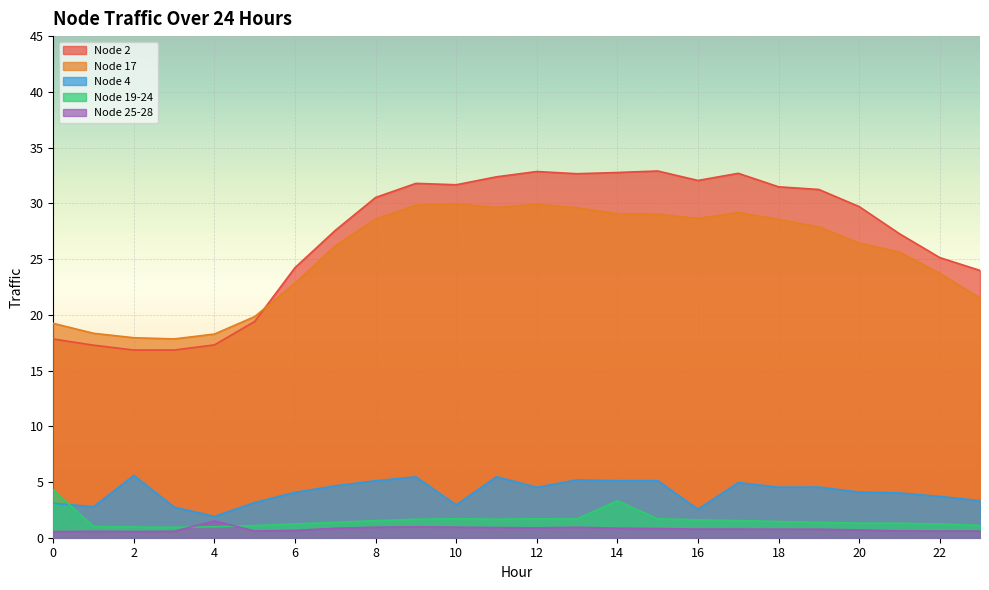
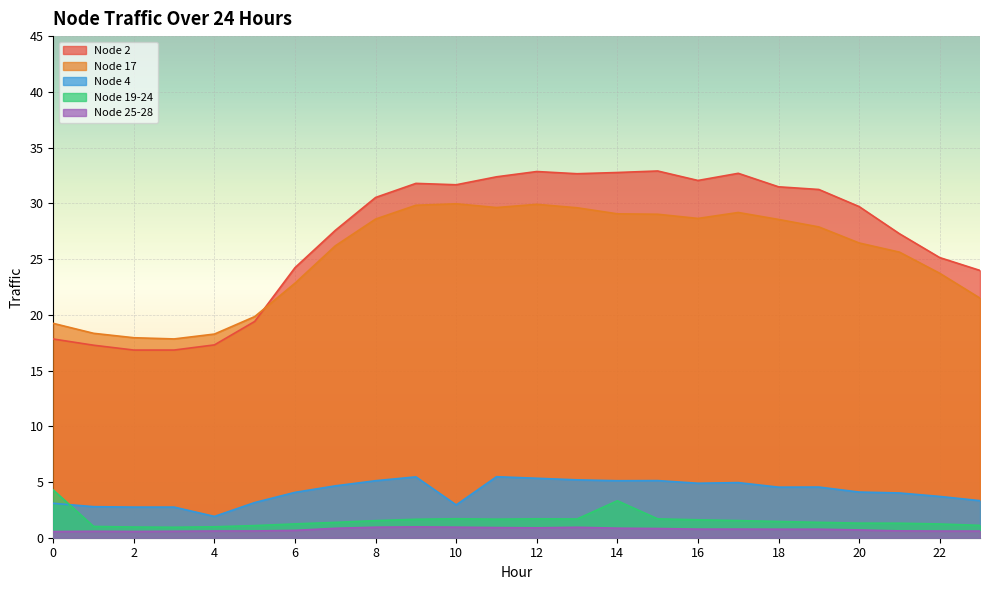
Node 4, 2: 5.6 -> 2.7
Node 25-28, 4: 1.5 -> 0.6
Node 4, 12: 4.5 -> 5.3
Node 4, 16: 2.6 -> 4.9
